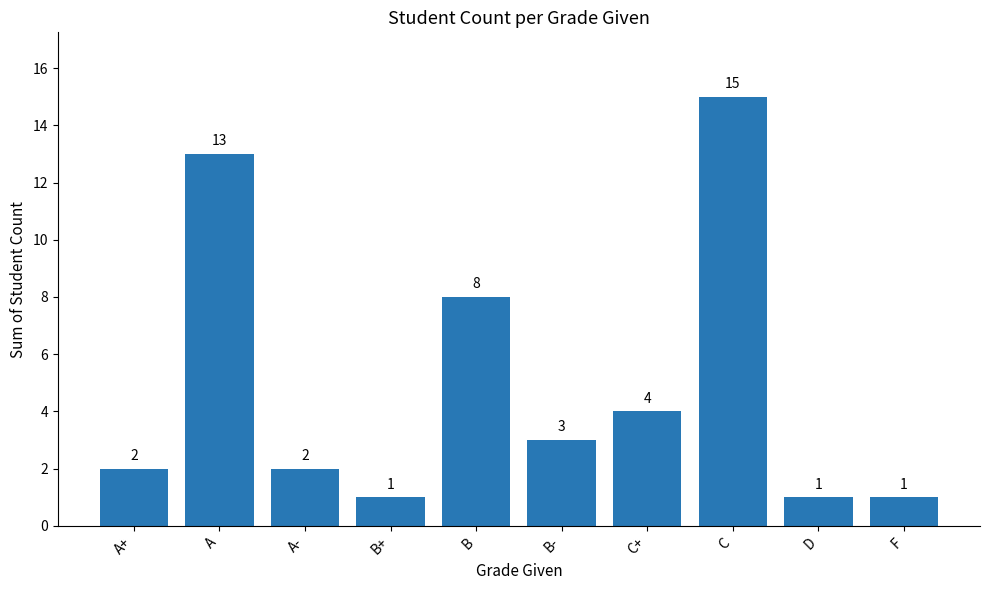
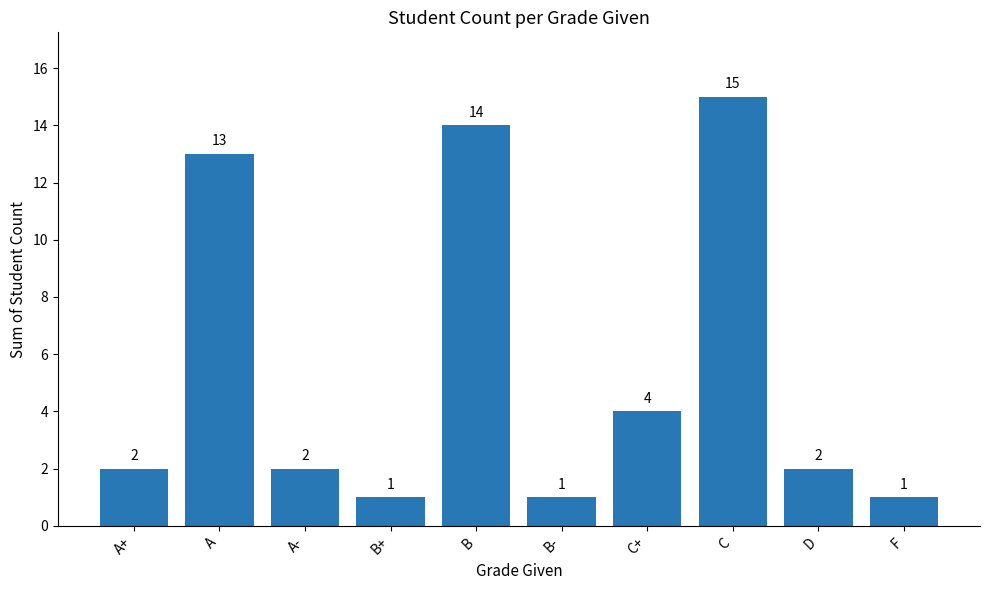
B: 8 -> 14
B-: 3 -> 1
D: 1 -> 2
